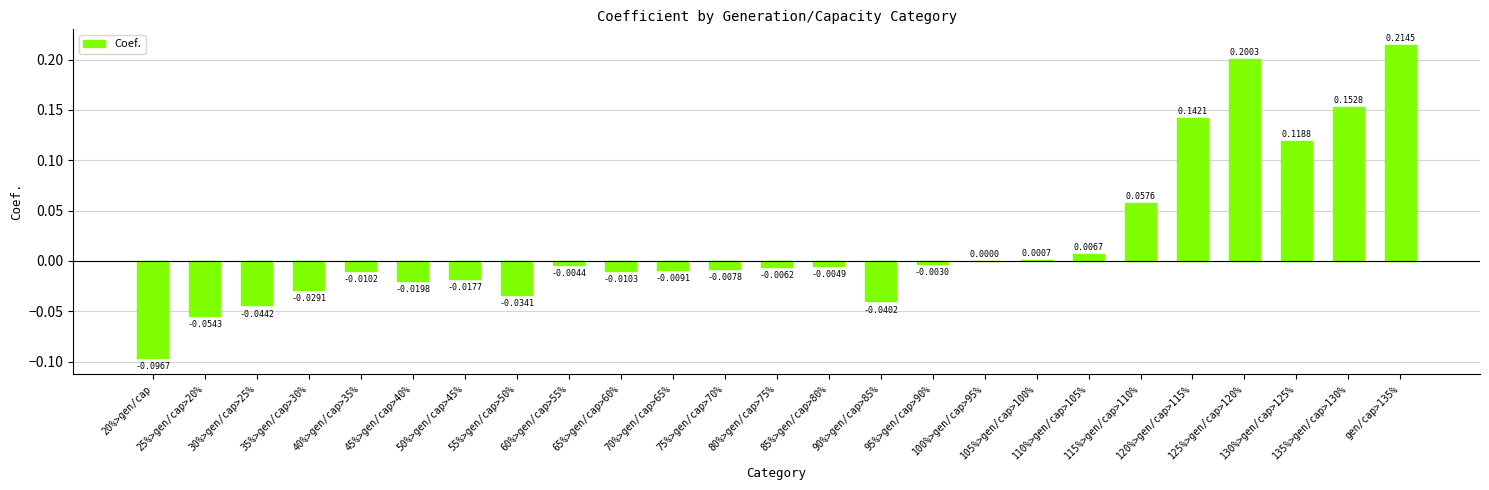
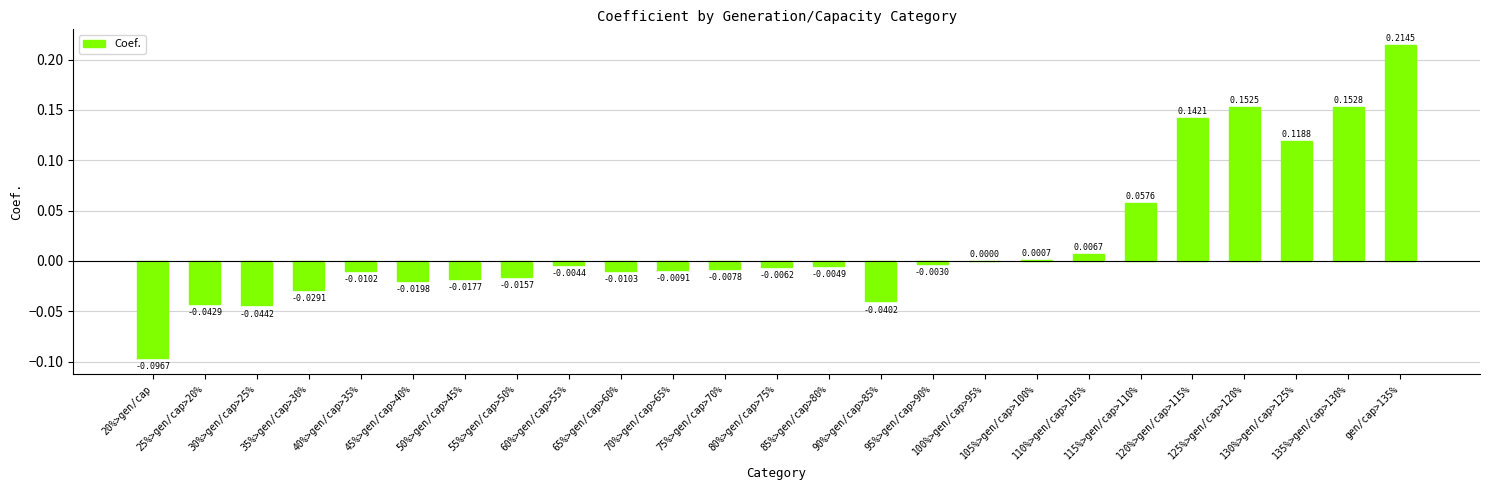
25%>gen/cap>20%: -0.0543 -> -0.0429
55%>gen/cap>50%: -0.0341 -> -0.0157
125%>gen/cap>120%: 0.2003 -> 0.1525
